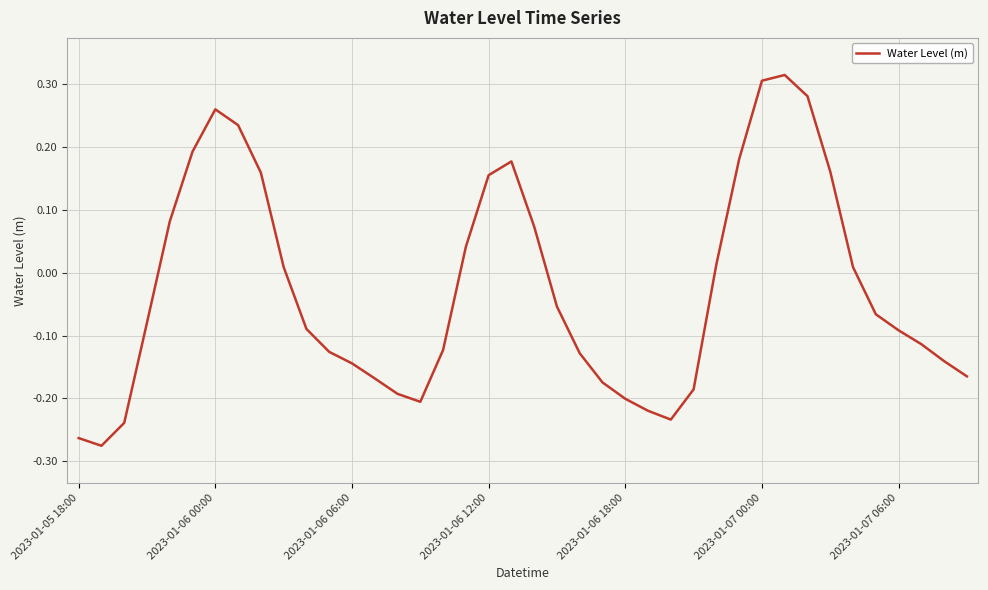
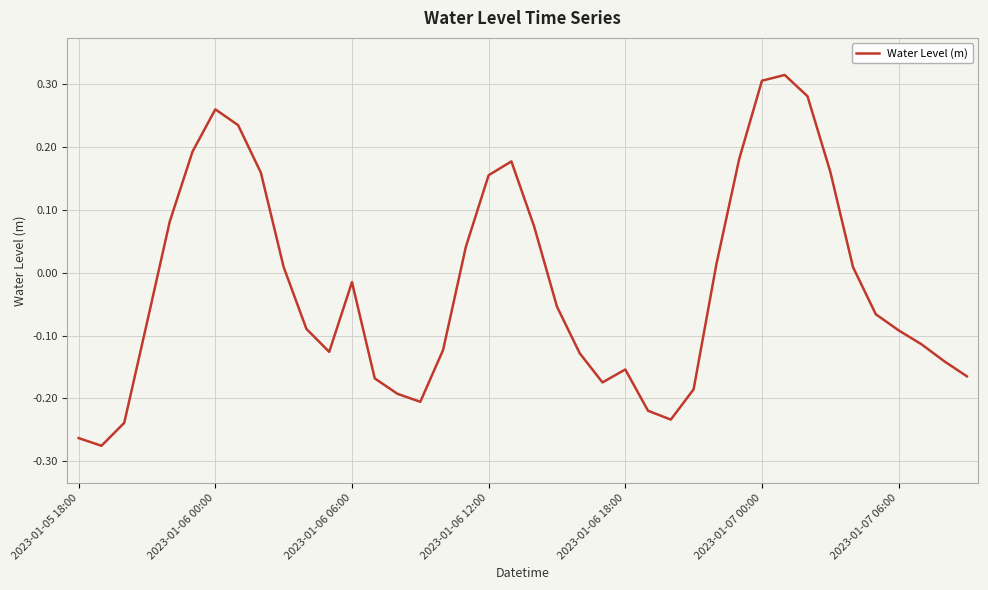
2023-01-06 06:00: -0.14 -> -0.01
2023-01-06 18:00: -0.20 -> -0.15
